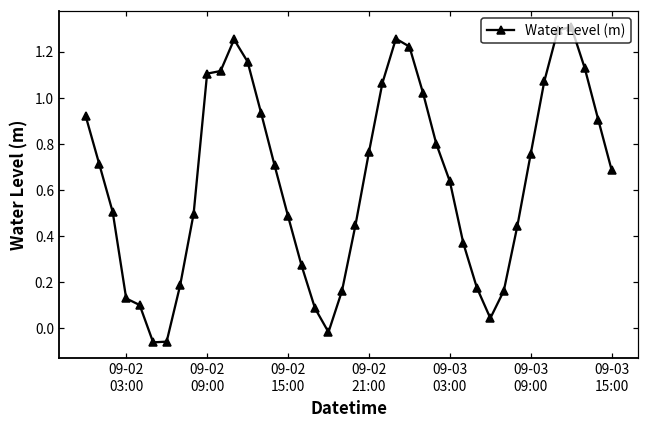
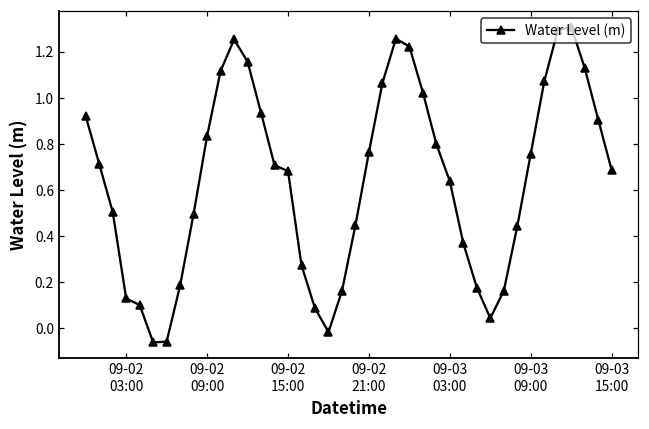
09-02 09:00: 1.11 -> 0.83
09-02 15:00: 0.49 -> 0.68
